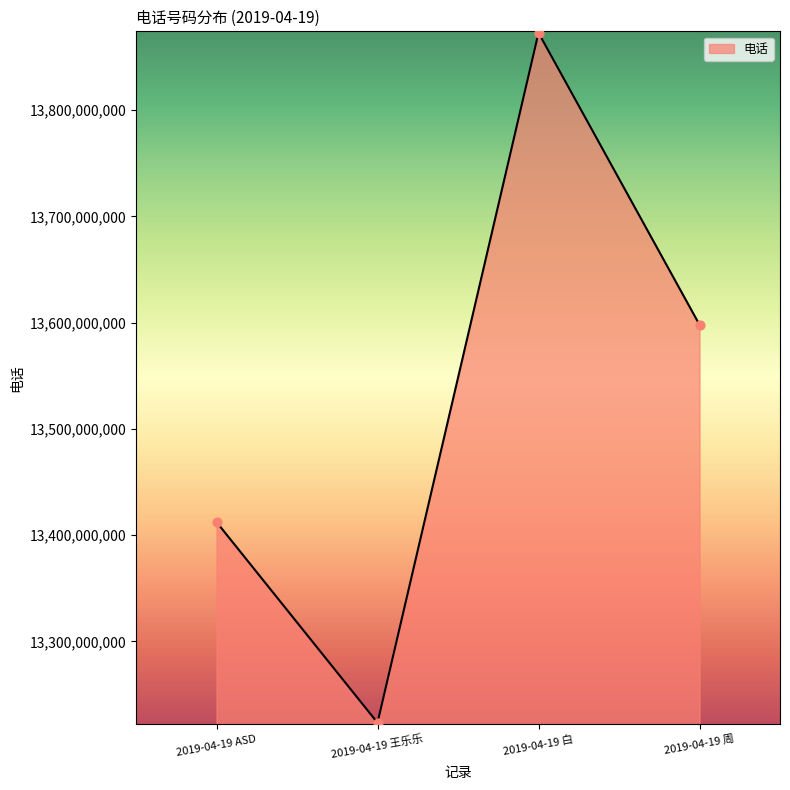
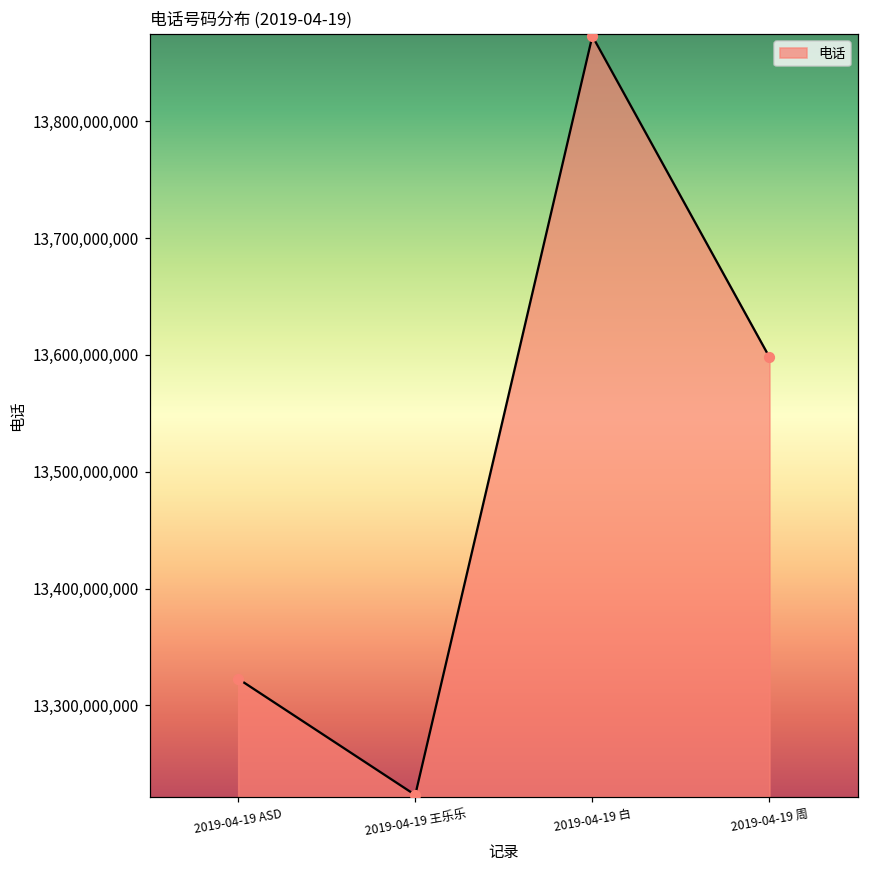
2019-04-19 ASD: 13,412,000,000 -> 13,323,000,000
